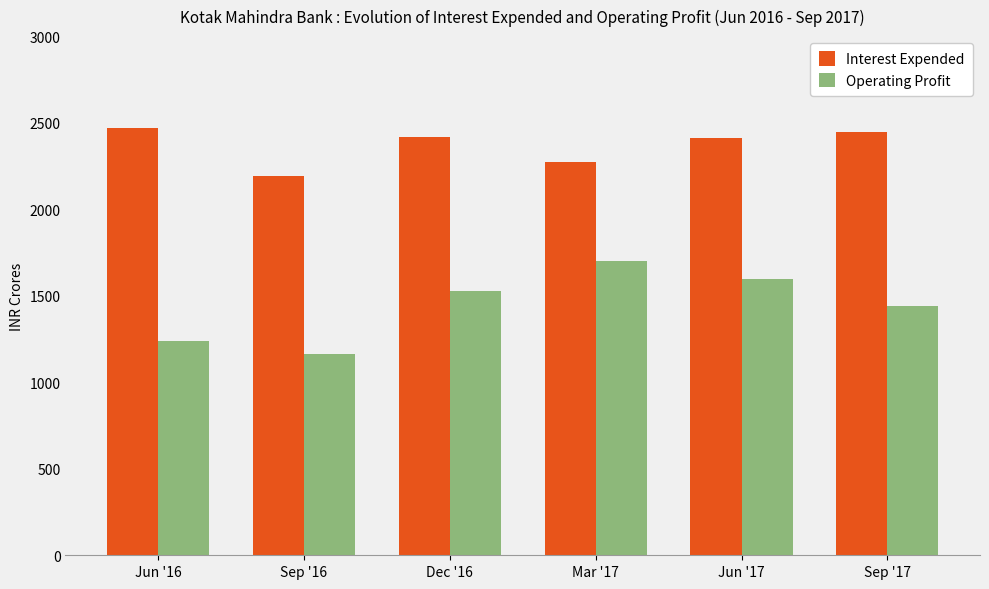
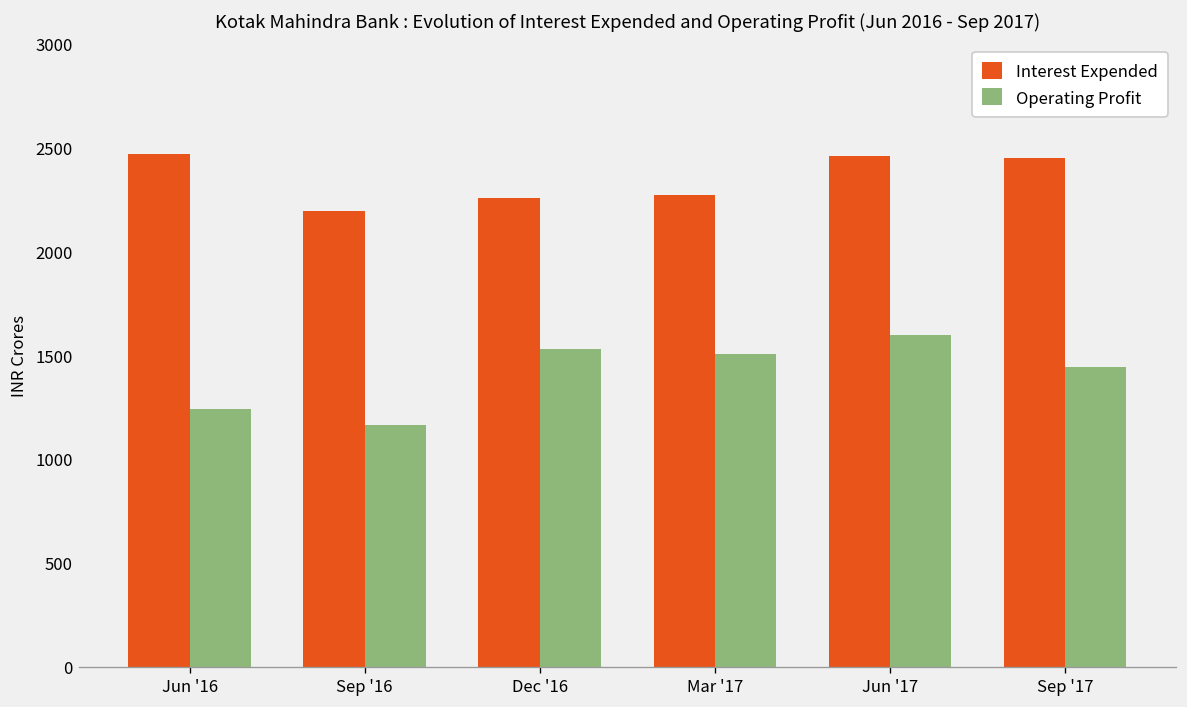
Interest Expended, Dec '16: 2420 -> 2260
Operating Profit, Mar '17: 1700 -> 1510
Interest Expended, Jun '17: 2410 -> 2460
